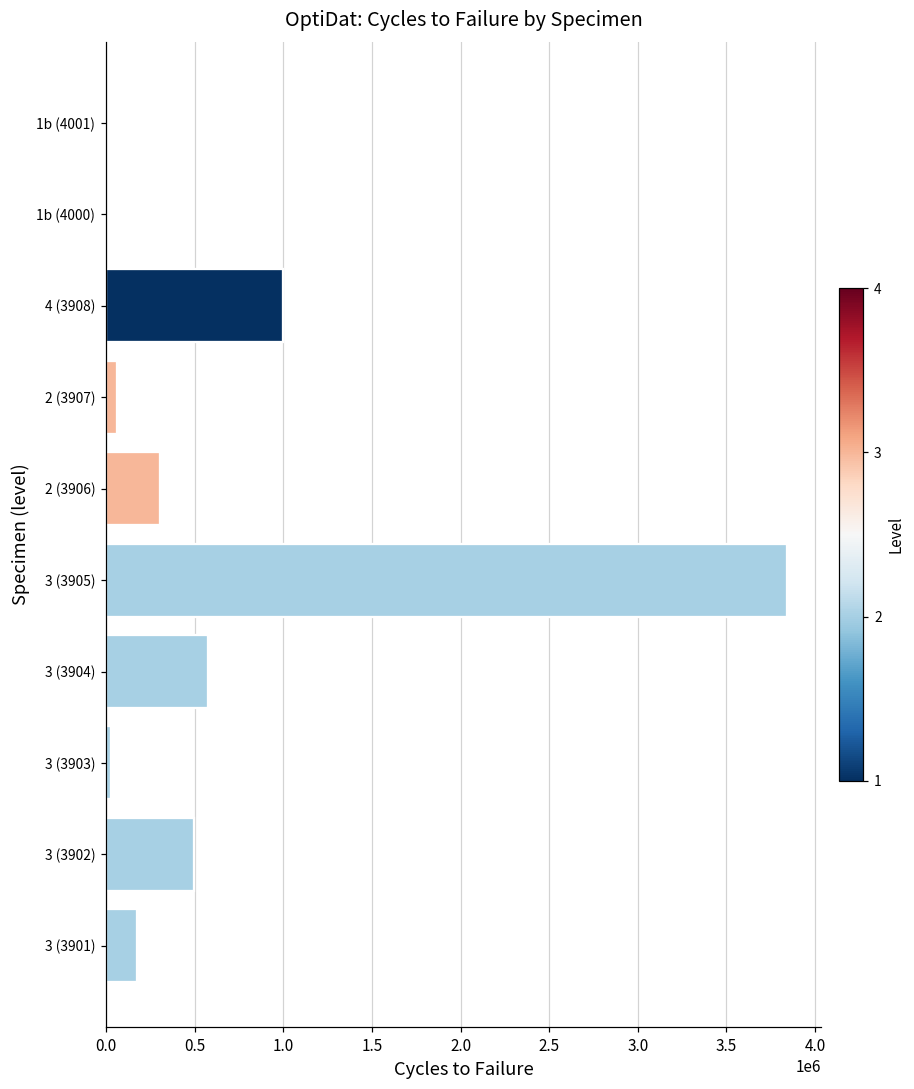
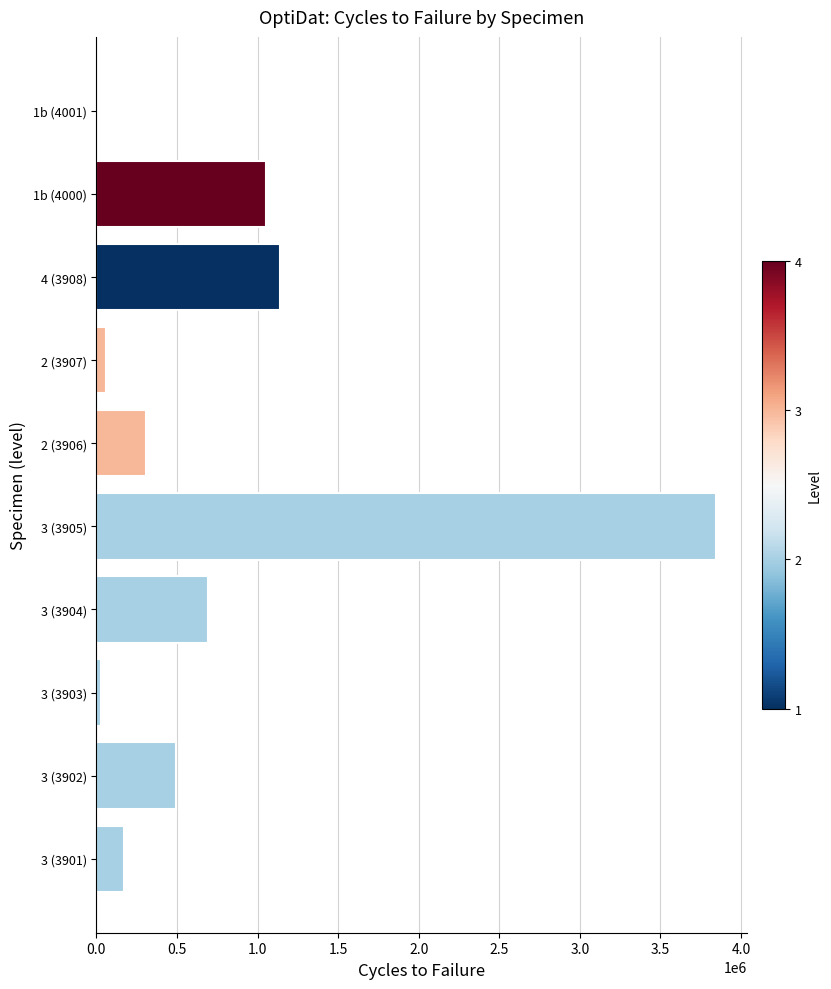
1b (4000): 0 -> 1050000
4 (3908): 1000000 -> 1140000
3 (3904): 580000 -> 700000
